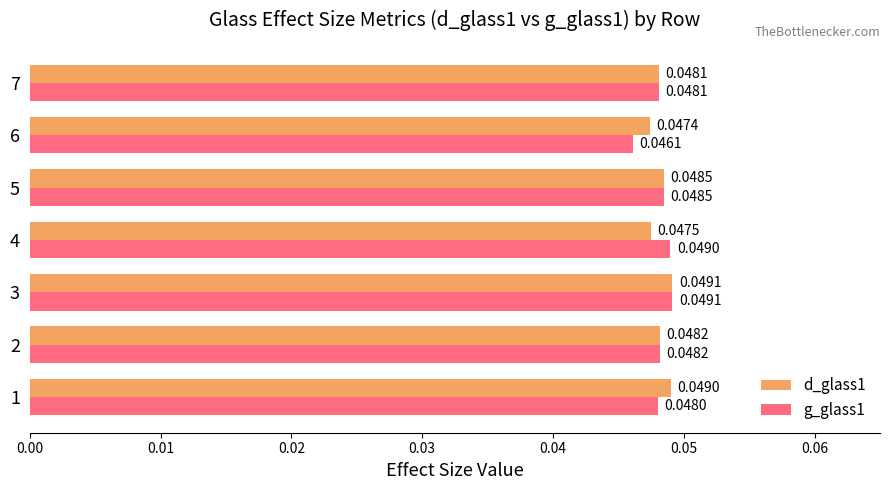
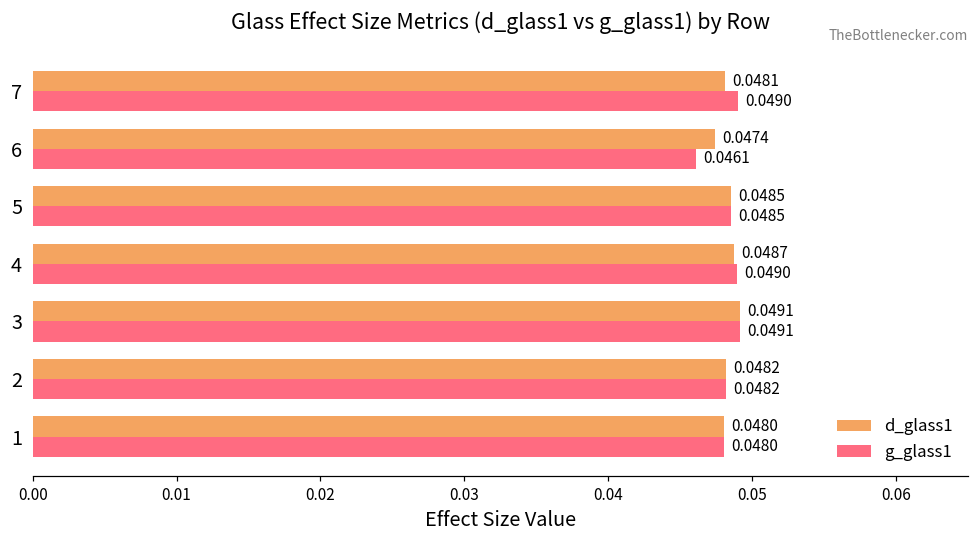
g_glass1, 7: 0.0481 -> 0.0490
d_glass1, 4: 0.0475 -> 0.0487
d_glass1, 1: 0.0490 -> 0.0480
